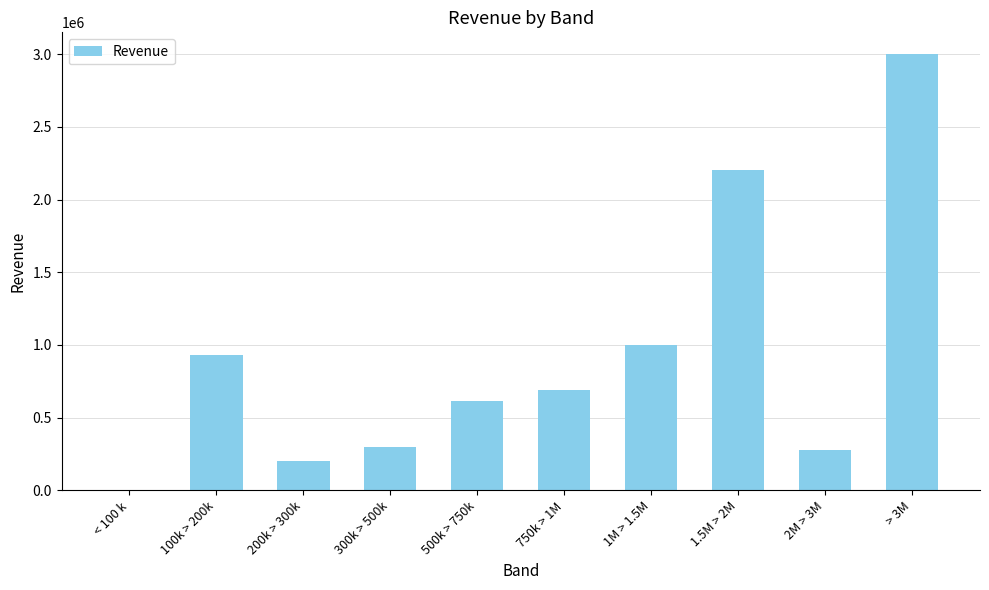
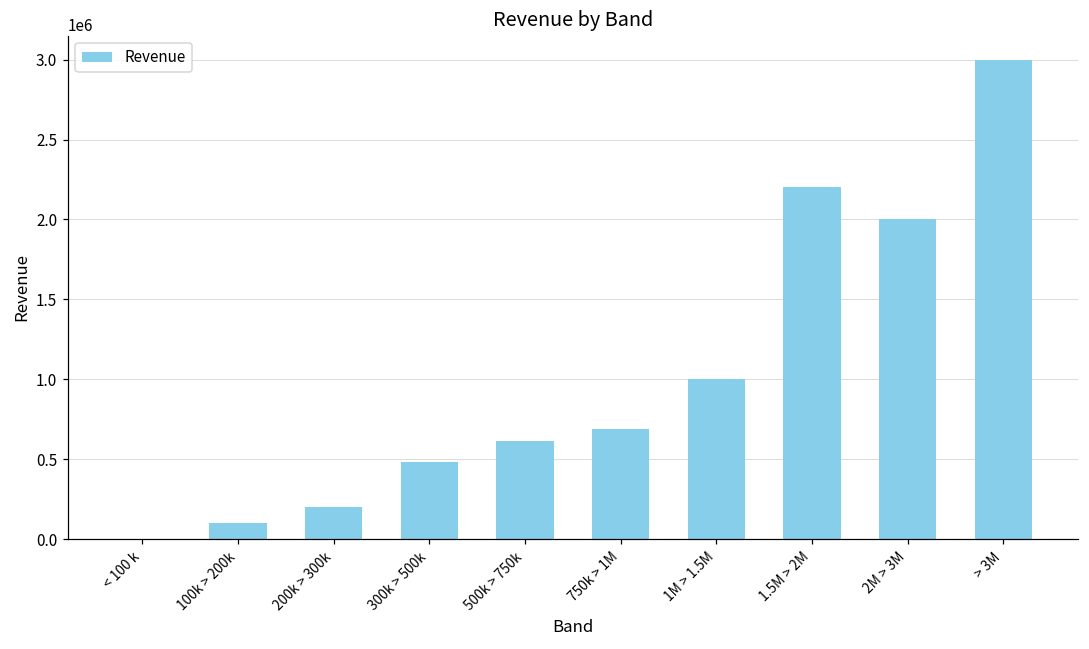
100k > 200k: 930000 -> 100000
300k > 500k: 300000 -> 480000
2M > 3M: 280000 -> 2000000
